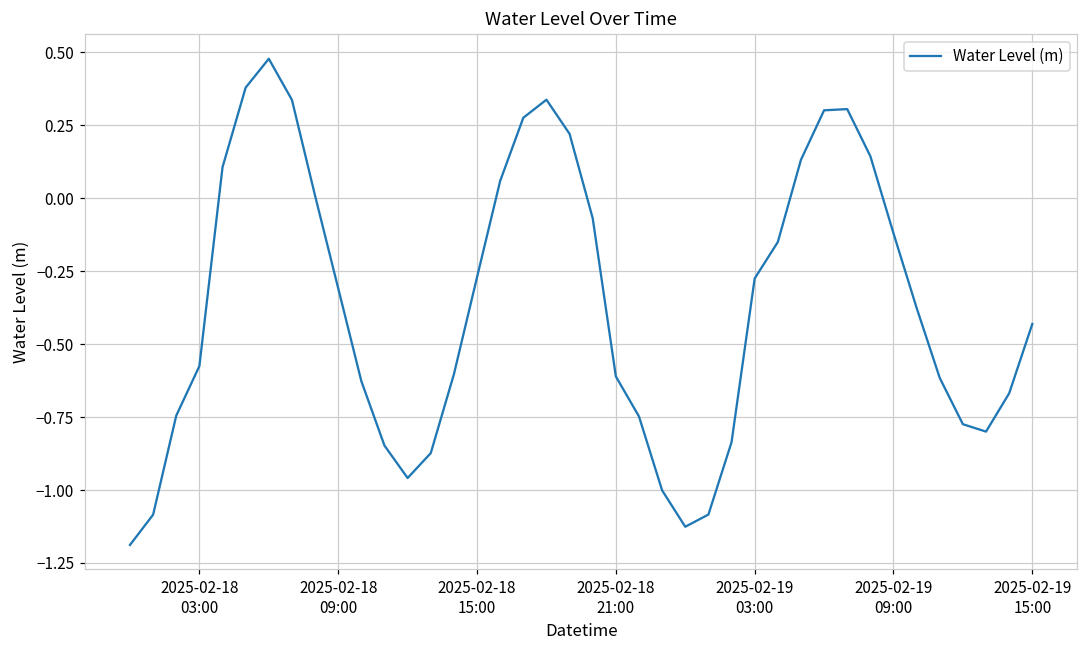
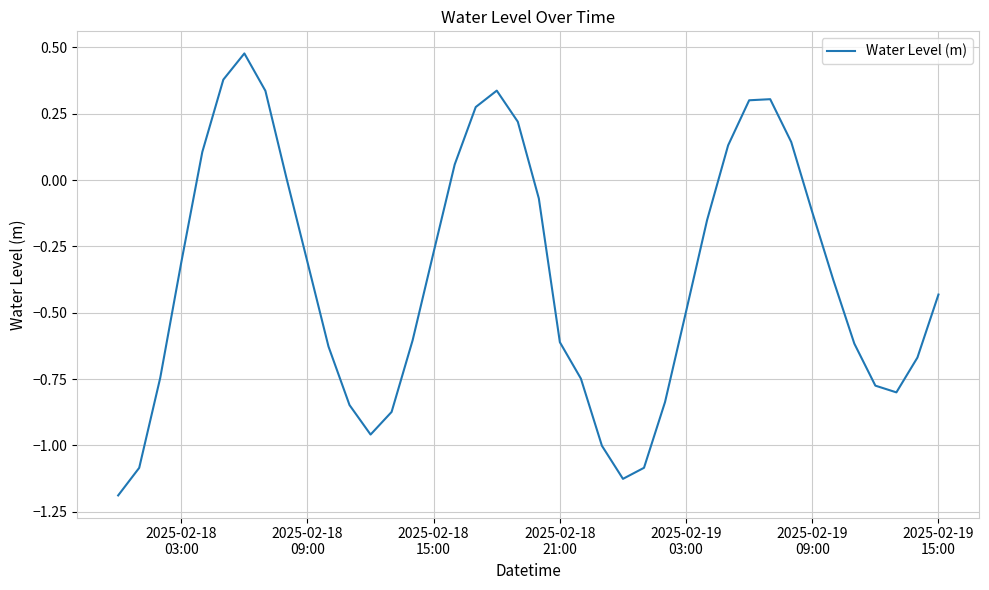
2025-02-18 03:00: -0.58 -> -0.31
2025-02-19 03:00: -0.28 -> -0.50
